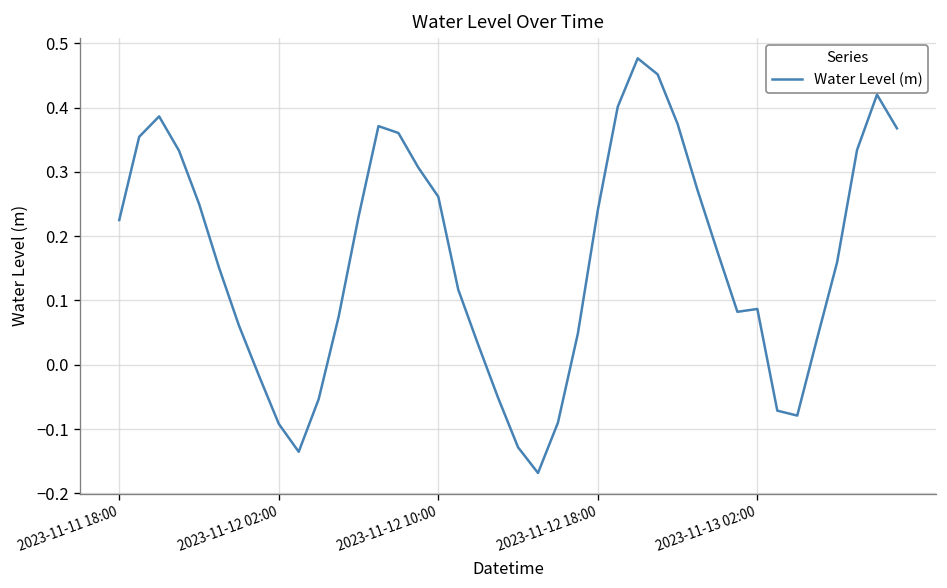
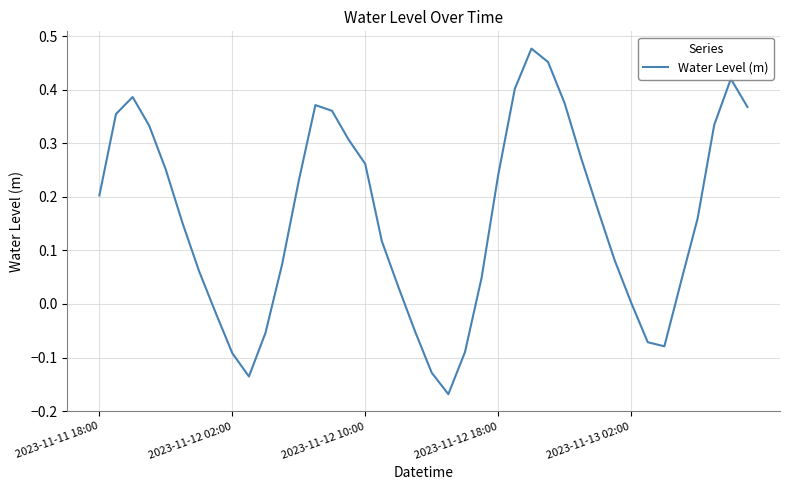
2023-11-11 18:00: 0.23 -> 0.20
2023-11-13 02:00: 0.09 -> 0.00
